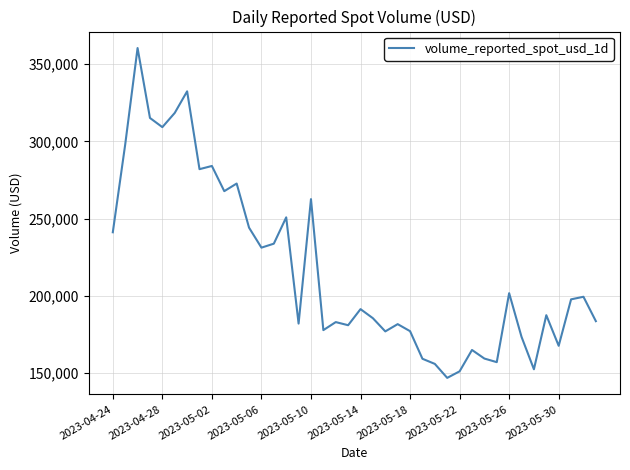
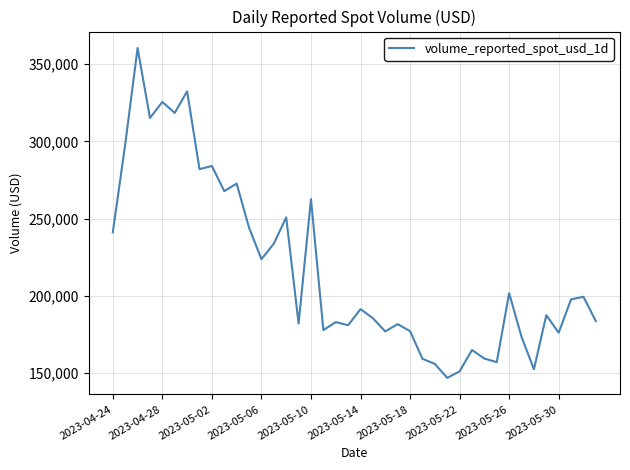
2023-04-28: 309,000 -> 326,000
2023-05-06: 231,000 -> 224,000
2023-05-30: 168,000 -> 176,000
